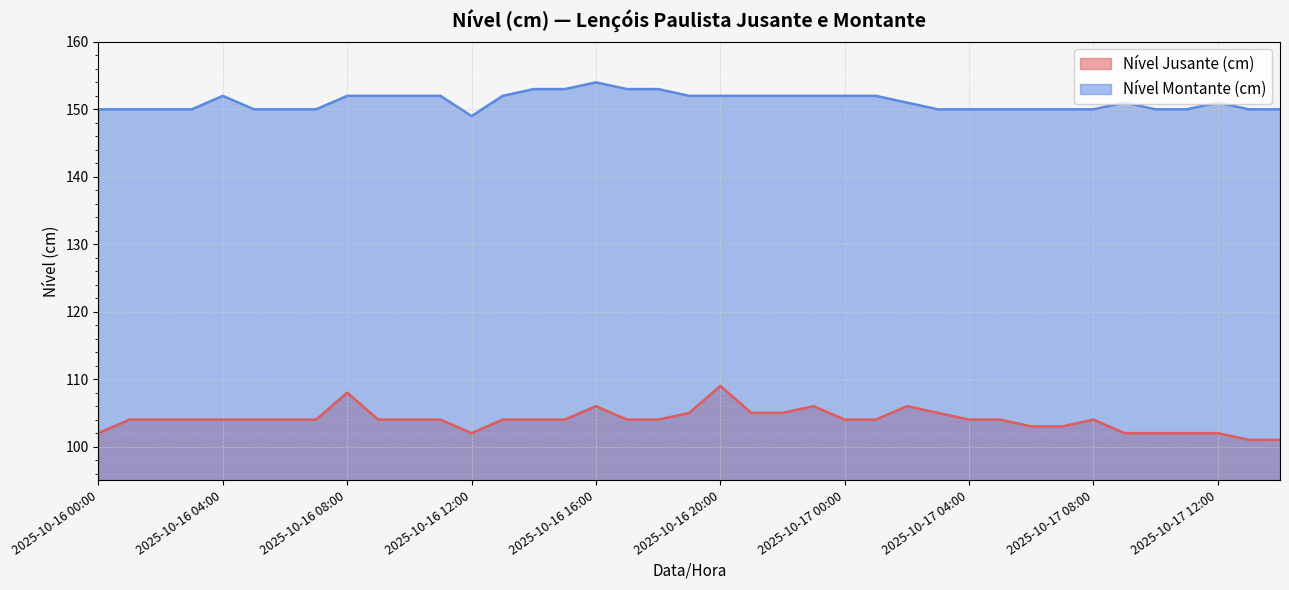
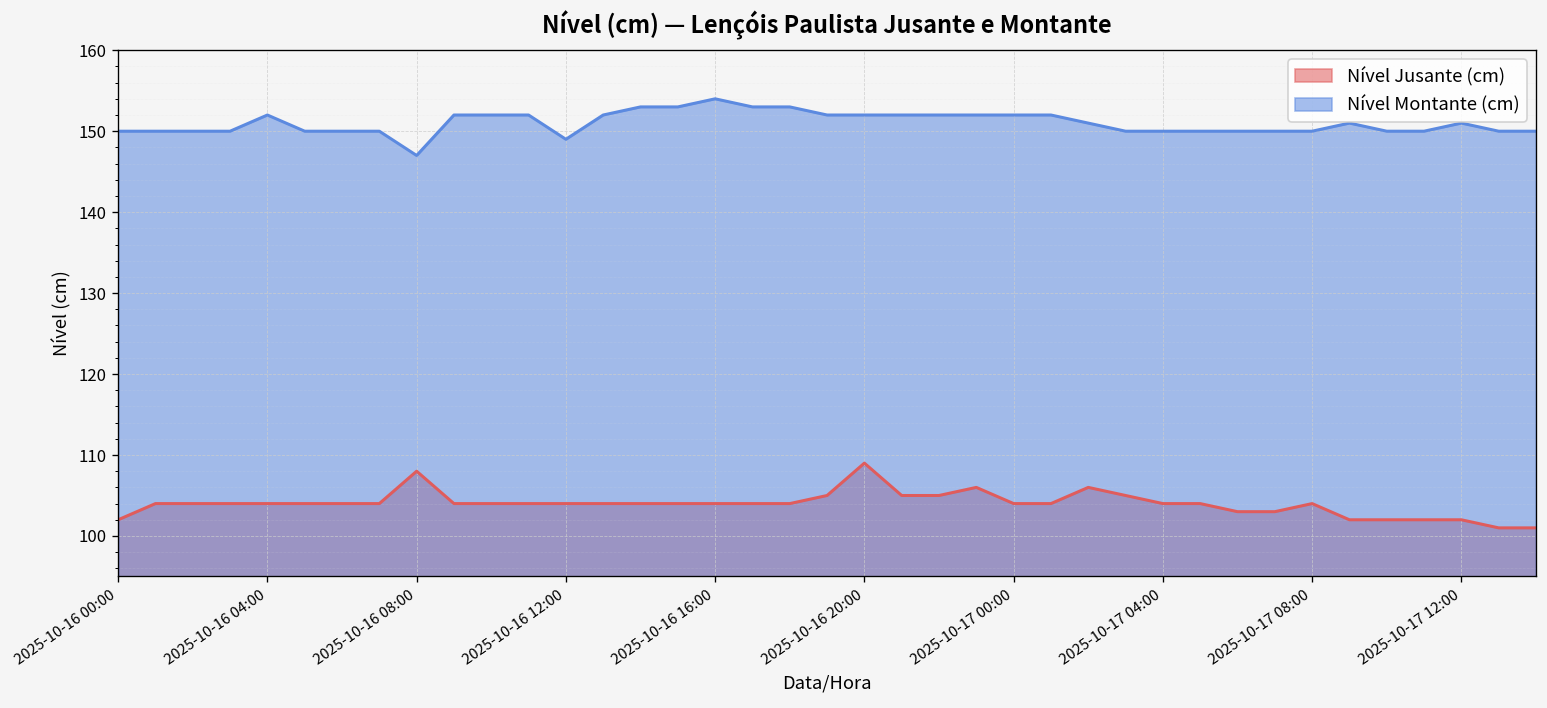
Nível Montante (cm), 2025-10-16 08:00: 152 -> 147
Nível Jusante (cm), 2025-10-16 12:00: 102 -> 104
Nível Jusante (cm), 2025-10-16 16:00: 106 -> 104
